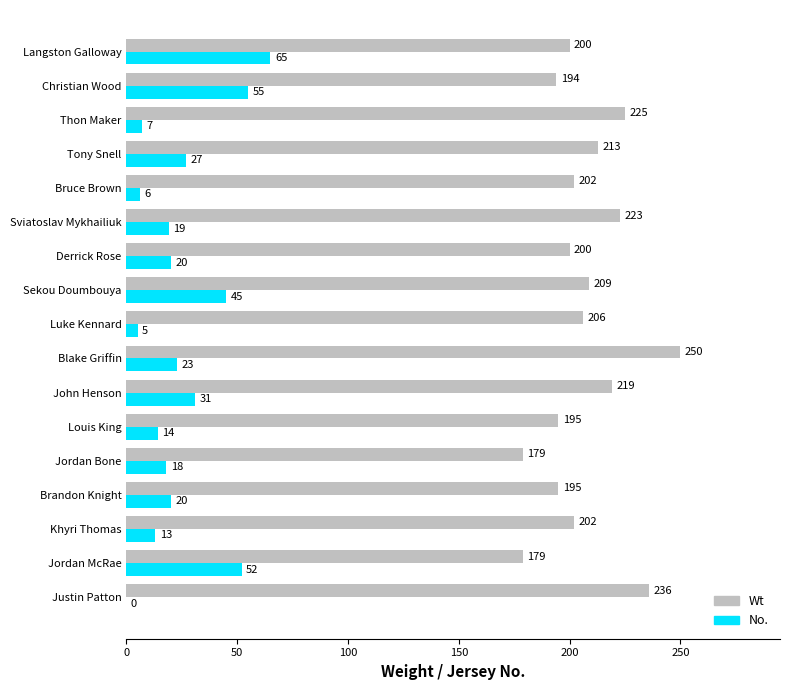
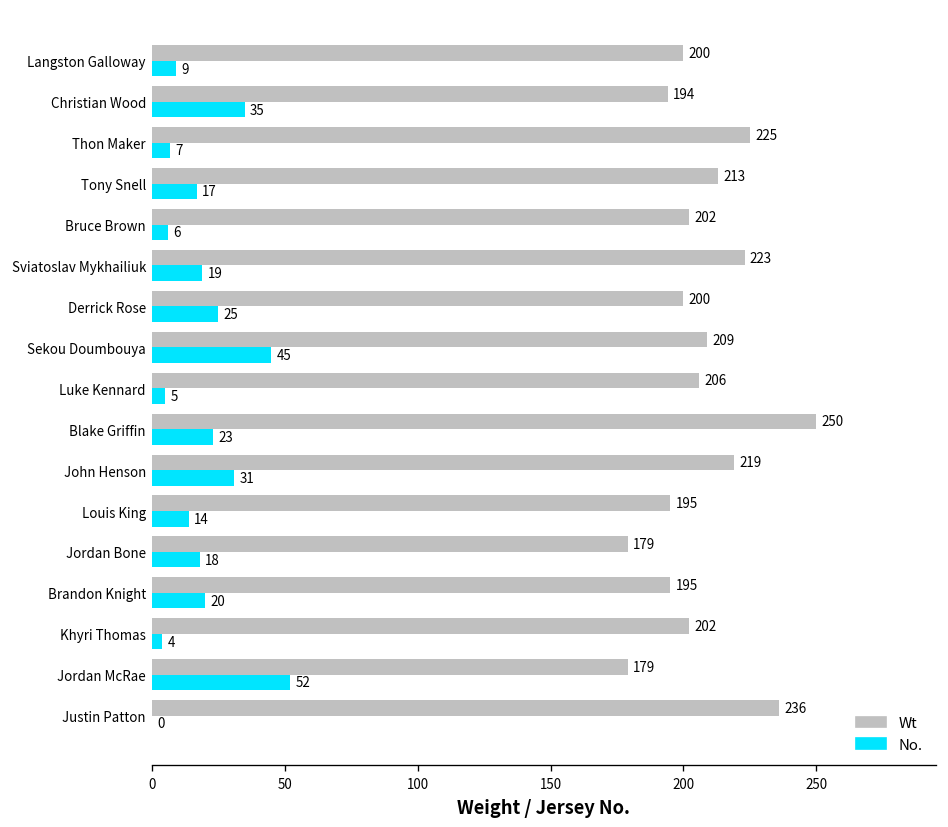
No., Langston Galloway: 65 -> 9
No., Christian Wood: 55 -> 35
No., Tony Snell: 27 -> 17
No., Derrick Rose: 20 -> 25
No., Khyri Thomas: 13 -> 4
